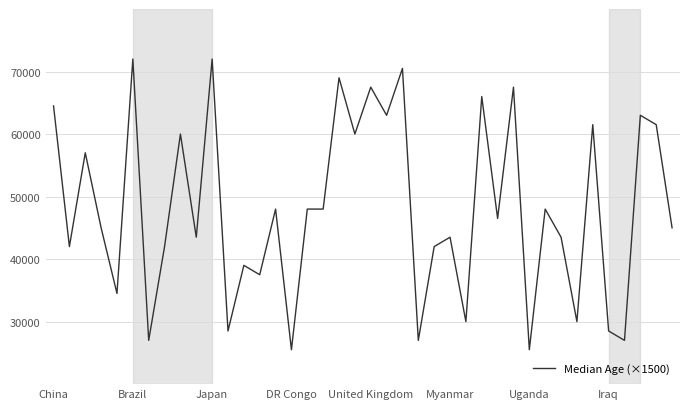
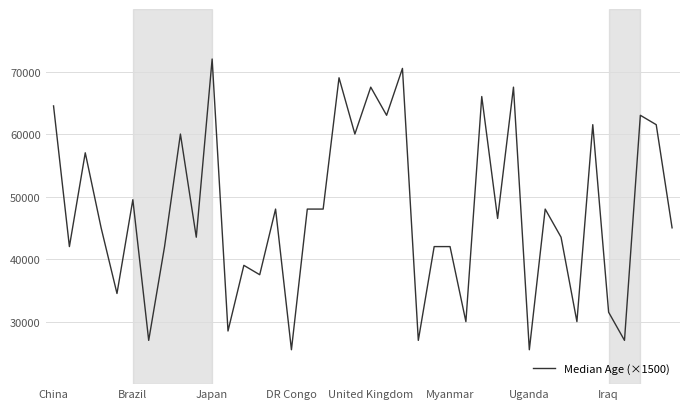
Brazil: 72000 -> 50000
Myanmar: 44000 -> 42000
Iraq: 29000 -> 32000
